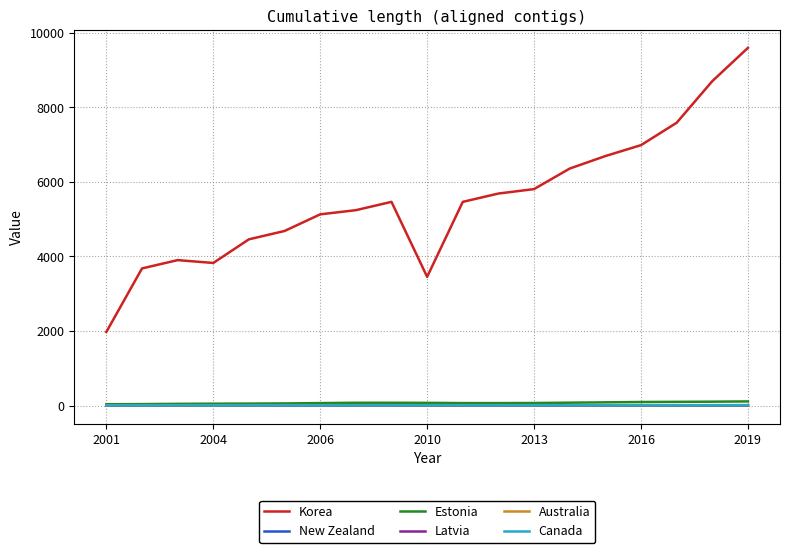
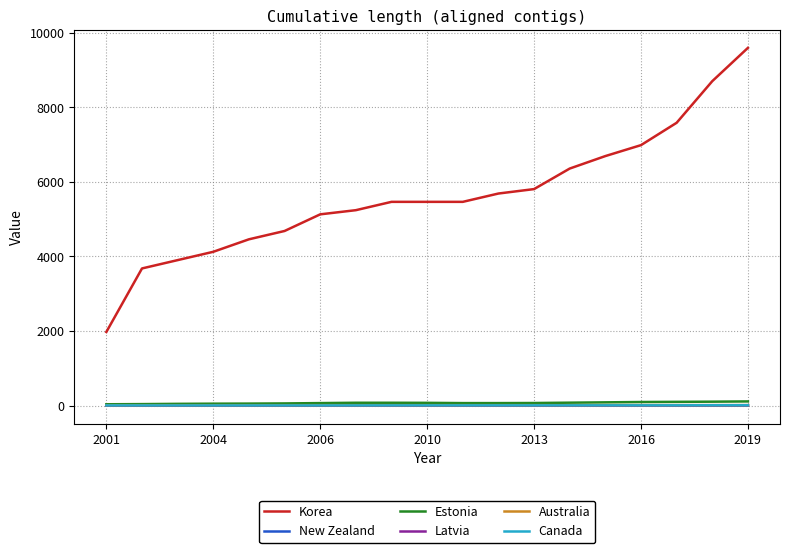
Korea, 2004: 3800 -> 4100
Korea, 2010: 3500 -> 5500
